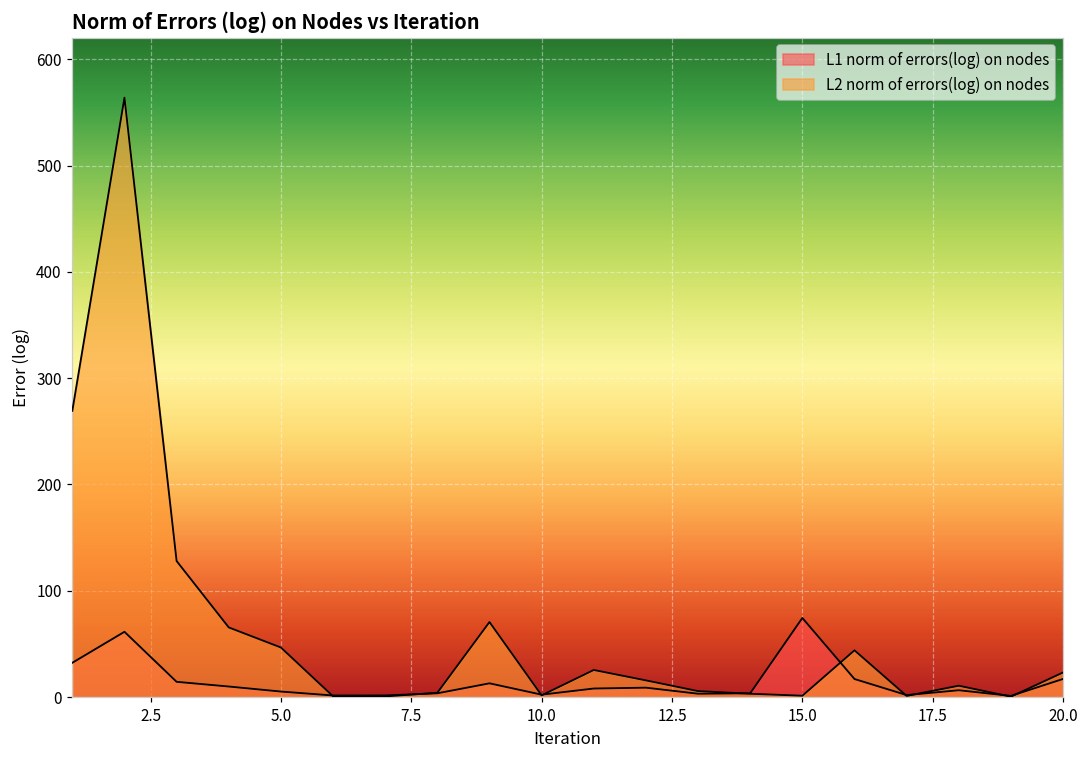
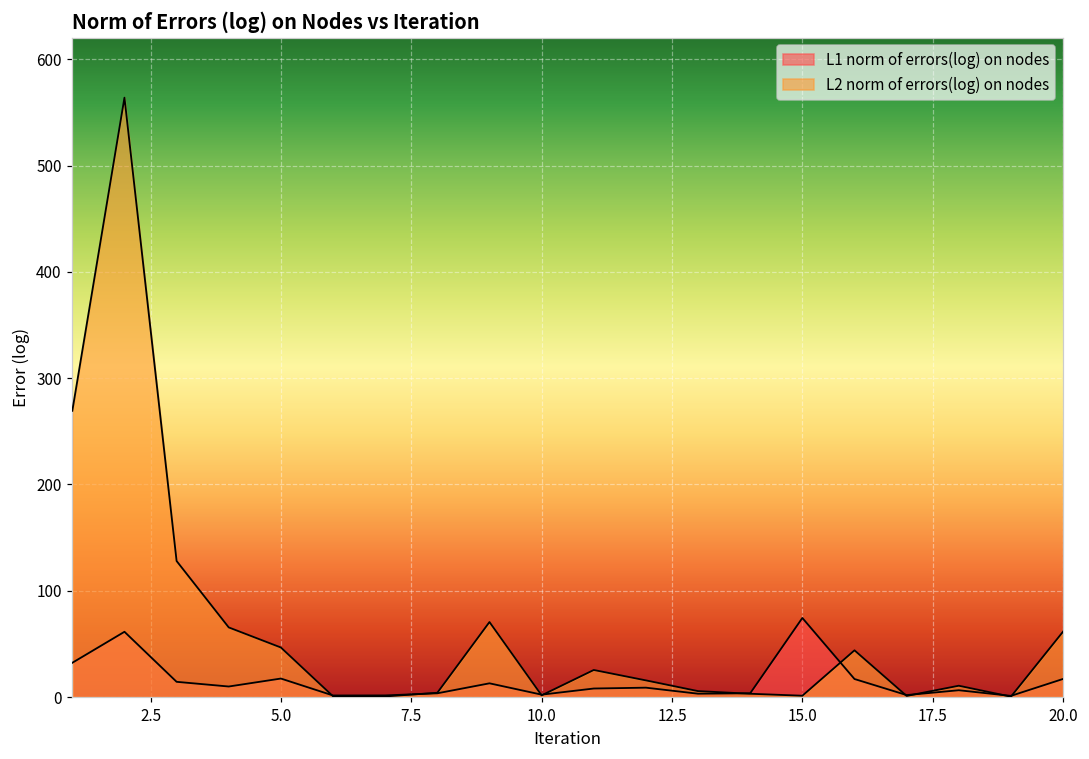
L1 norm of errors(log) on nodes, 5.0: 10 -> 20
L2 norm of errors(log) on nodes, 20.0: 20 -> 60
